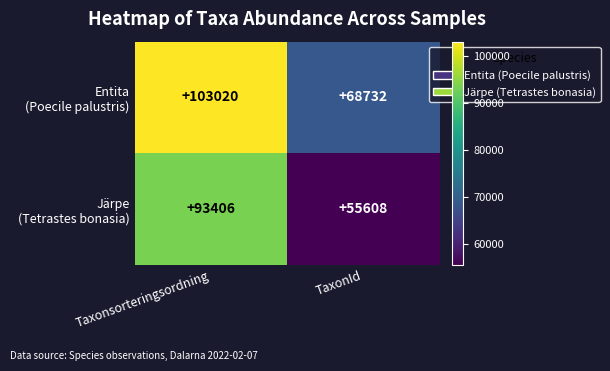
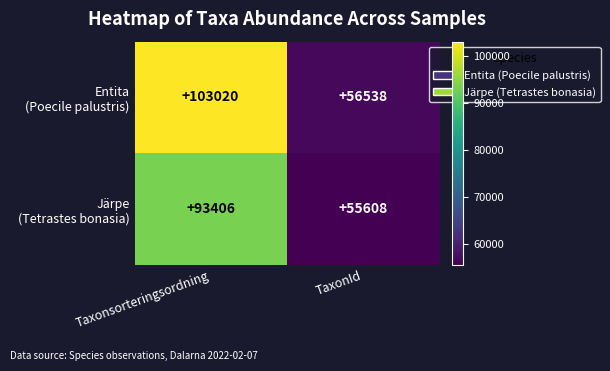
Entita (Poecile palustris), TaxonId: +68732 -> +56538
